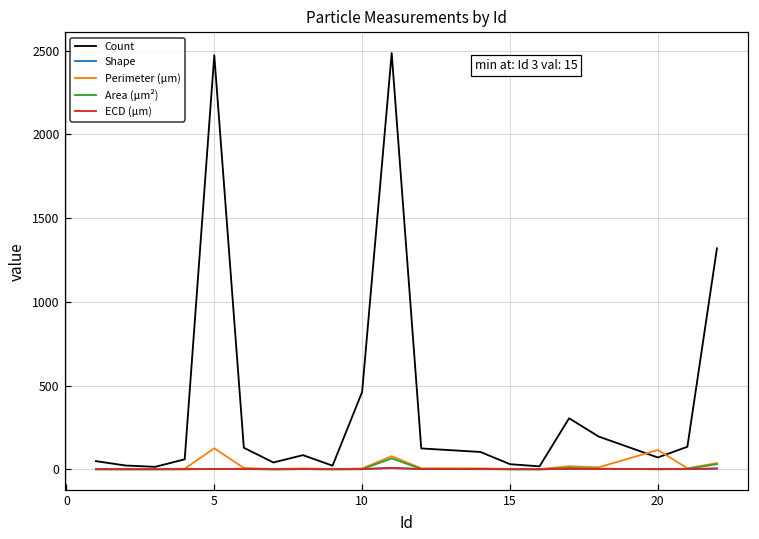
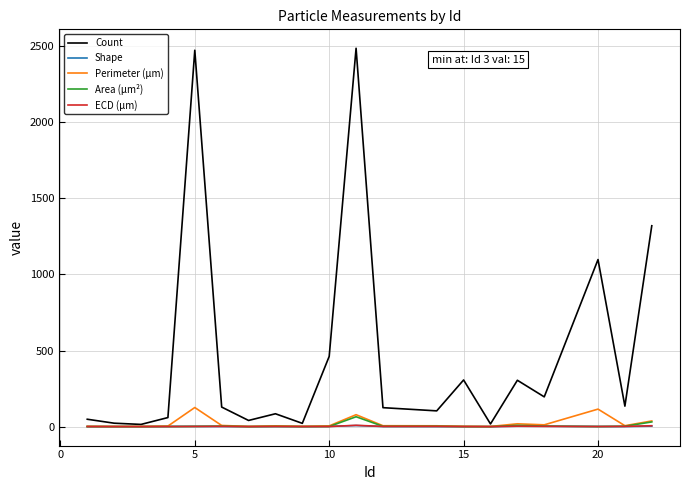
Count, 15: 30 -> 310
Count, 20: 70 -> 1100
